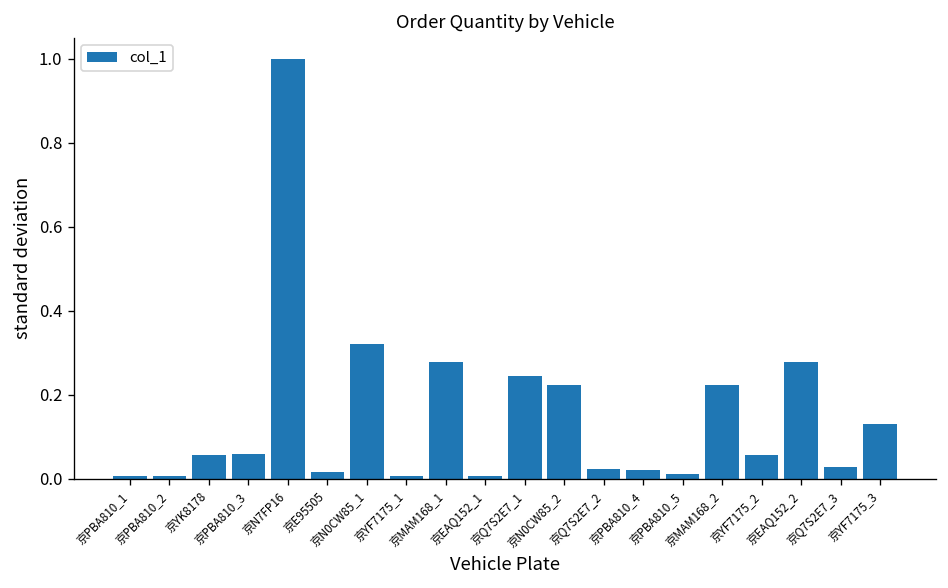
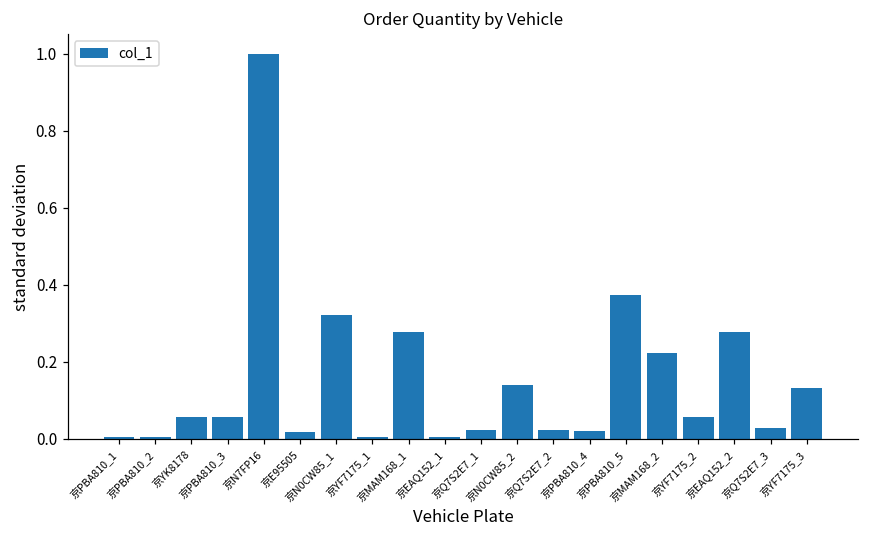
京Q7S2E7_1: 0.24 -> 0.02
京N0CW85_2: 0.22 -> 0.14
京PBA810_5: 0.01 -> 0.37
